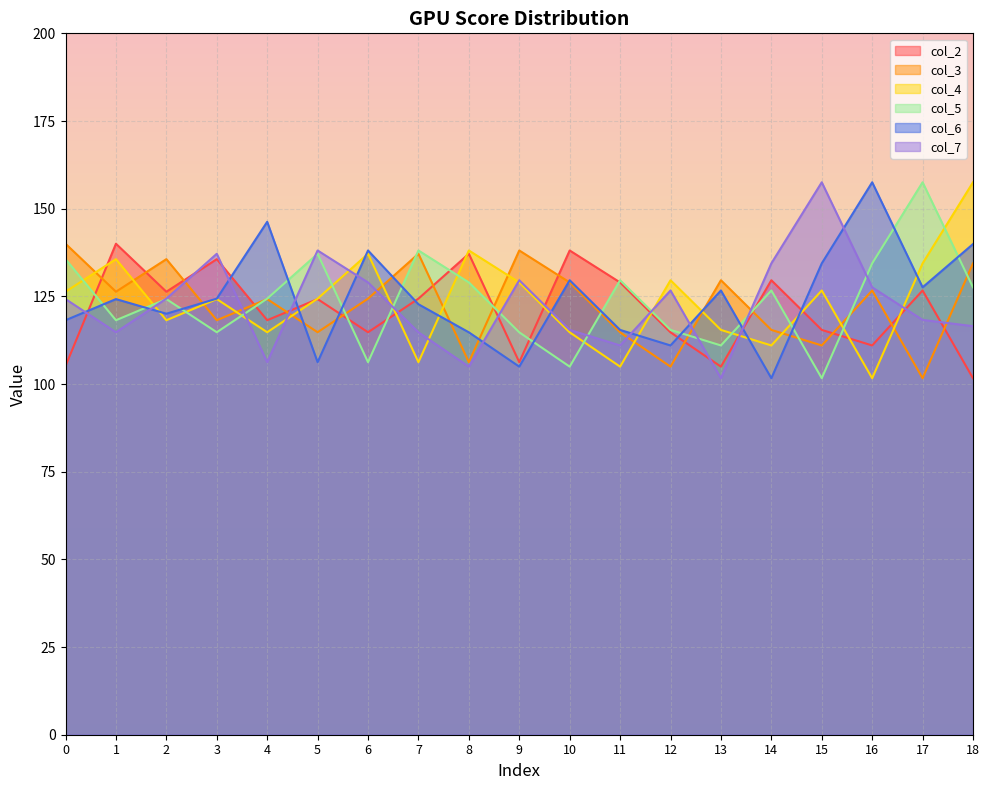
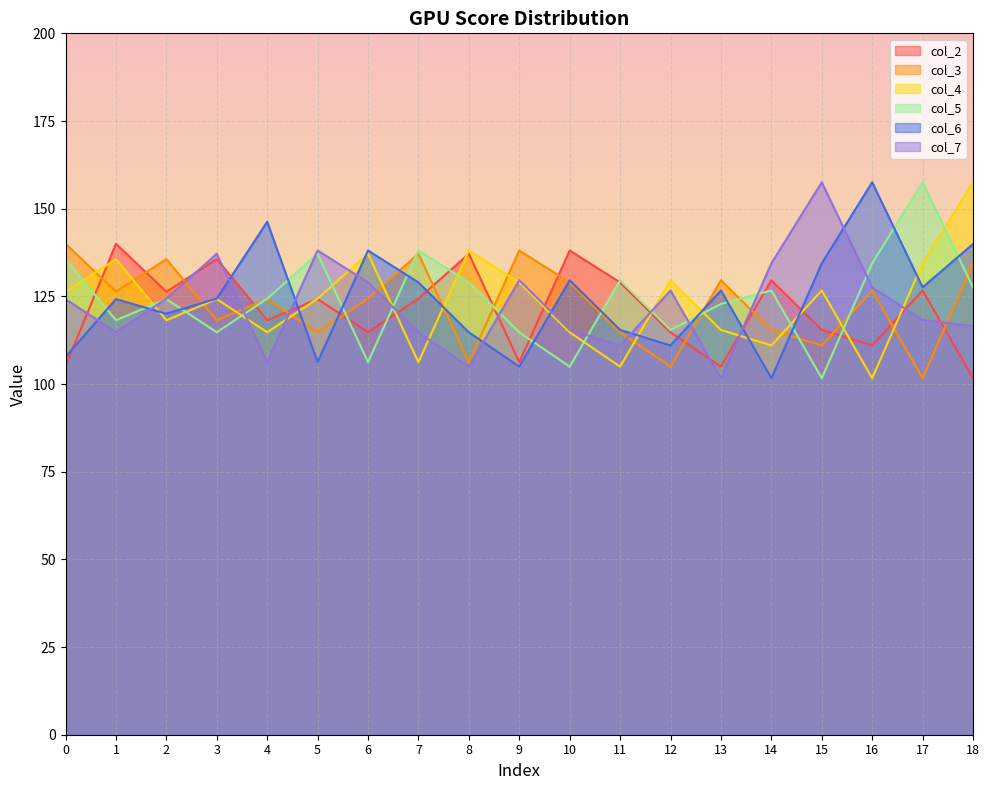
col_6, 0: 118 -> 108
col_6, 7: 123 -> 129
col_5, 13: 111 -> 123
